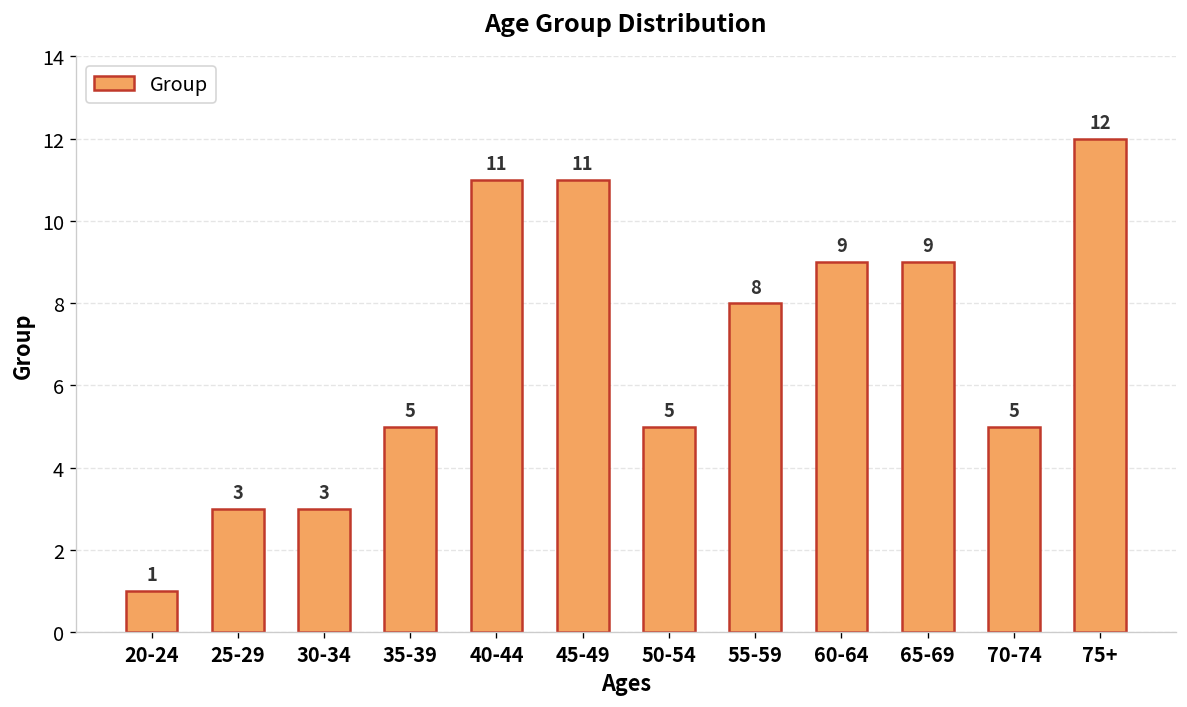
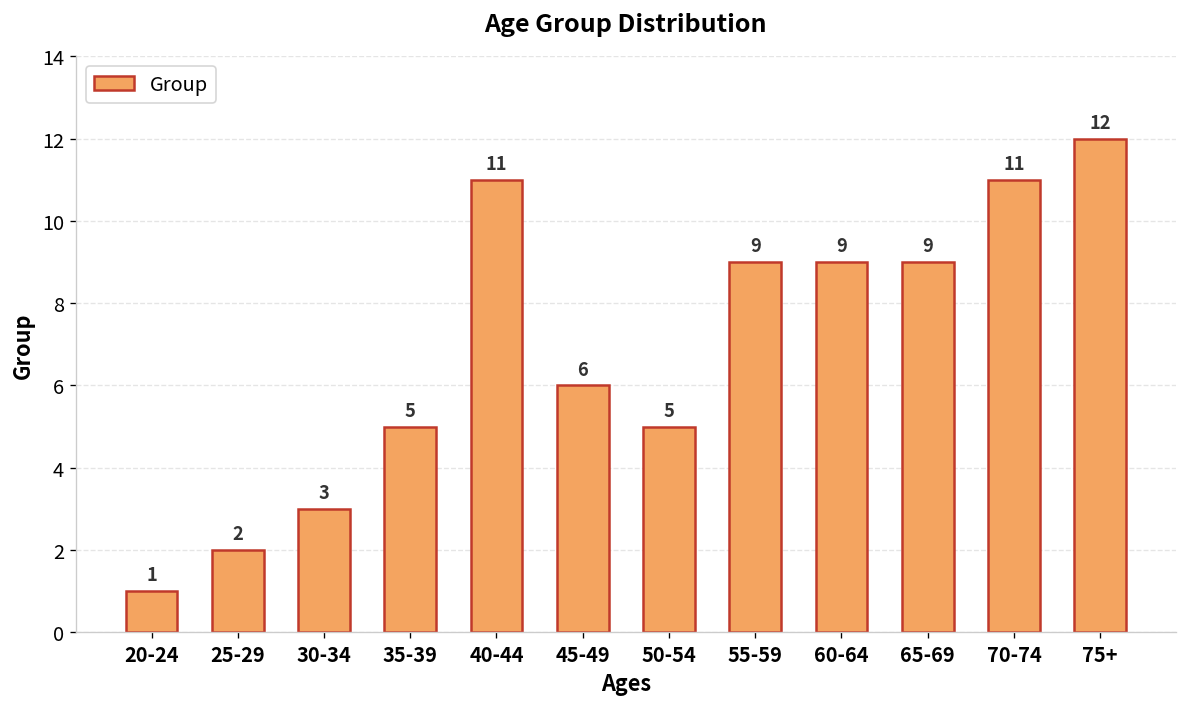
25-29: 3 -> 2
45-49: 11 -> 6
55-59: 8 -> 9
70-74: 5 -> 11
